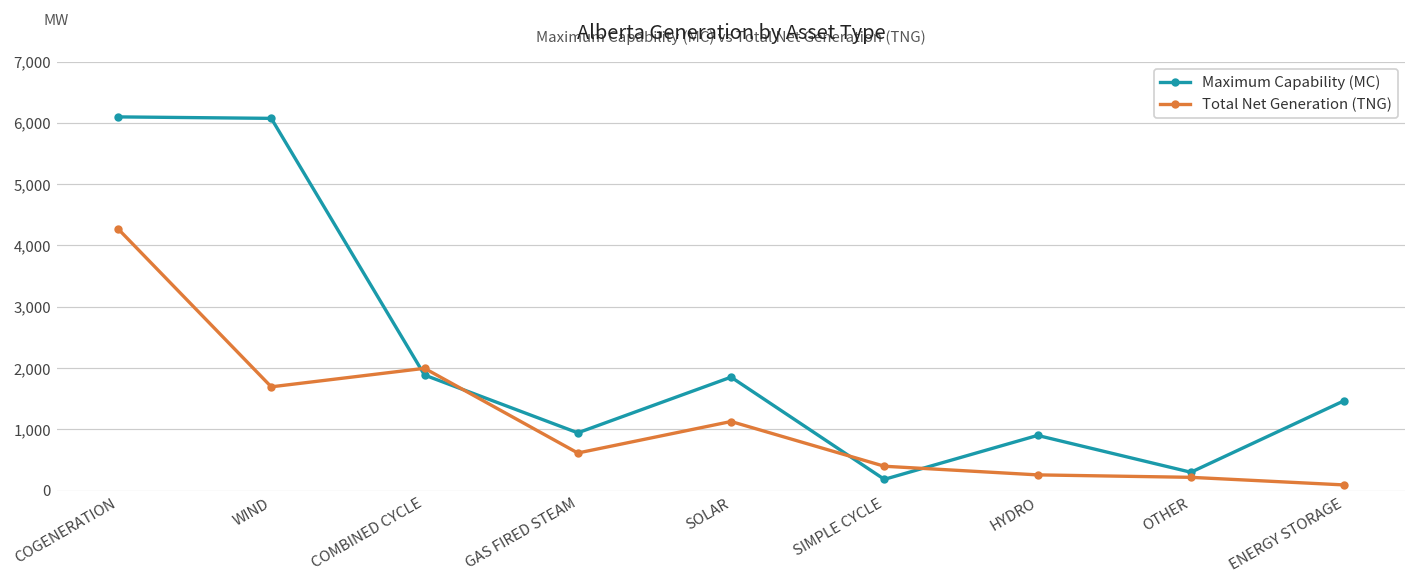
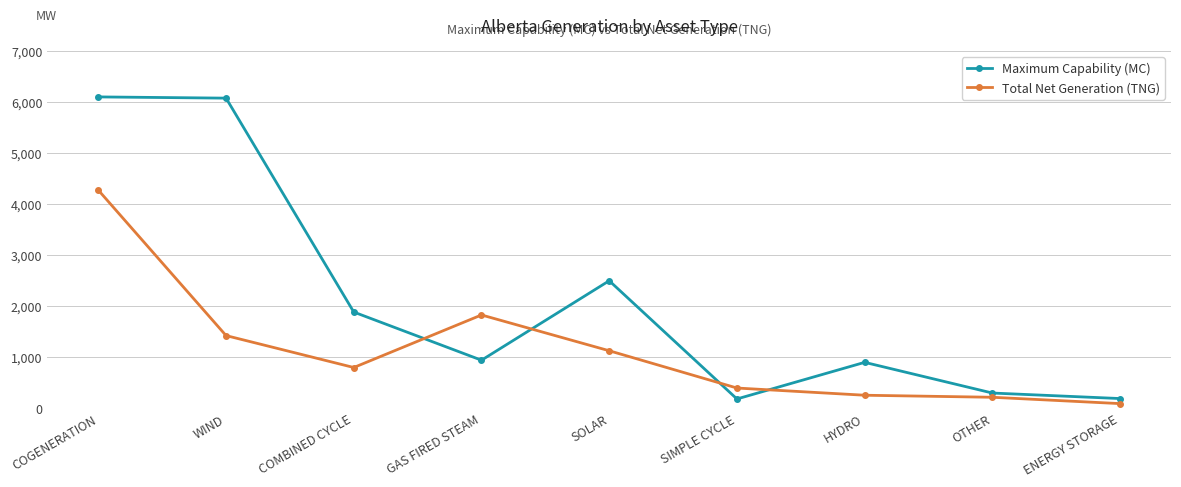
Total Net Generation (TNG), WIND: 1,700 -> 1,400
Total Net Generation (TNG), COMBINED CYCLE: 2,000 -> 800
Total Net Generation (TNG), GAS FIRED STEAM: 600 -> 1,800
Maximum Capability (MC), SOLAR: 1,900 -> 2,500
Maximum Capability (MC), ENERGY STORAGE: 1,500 -> 200
